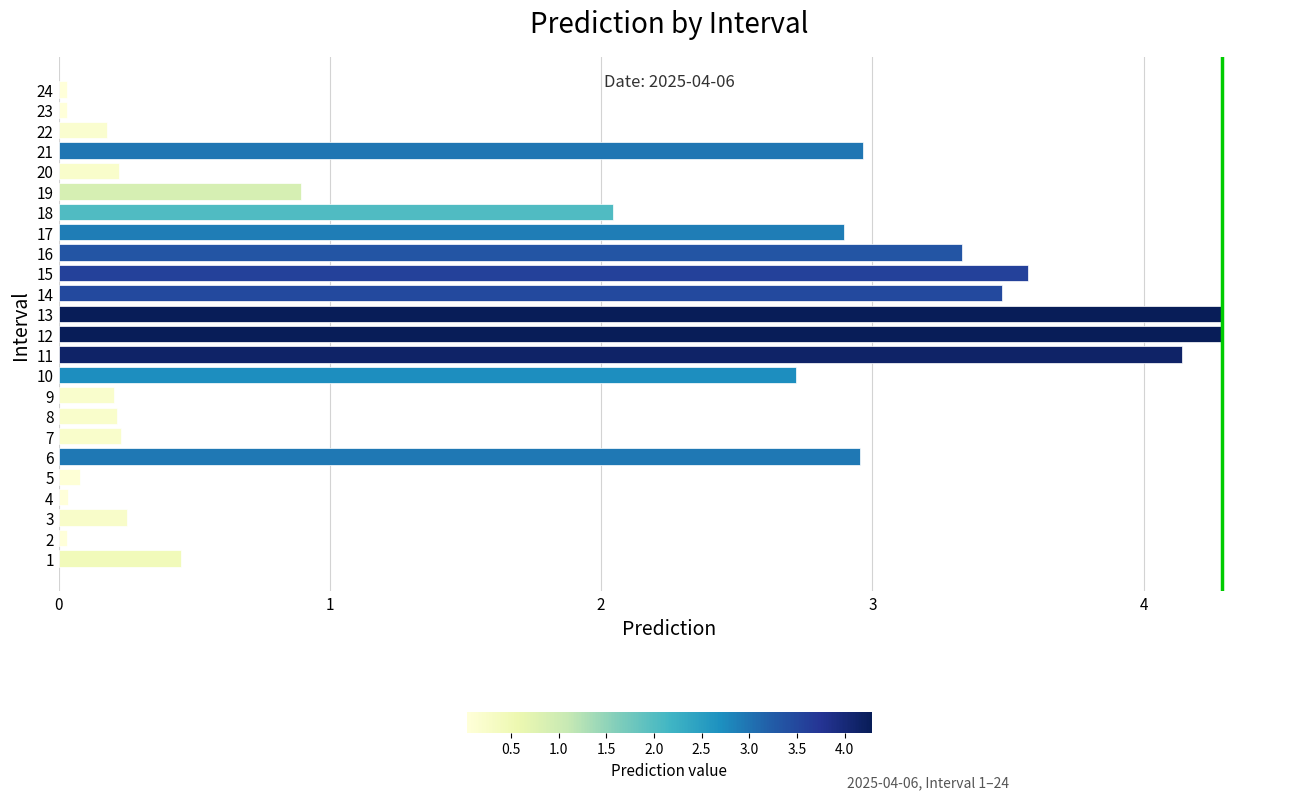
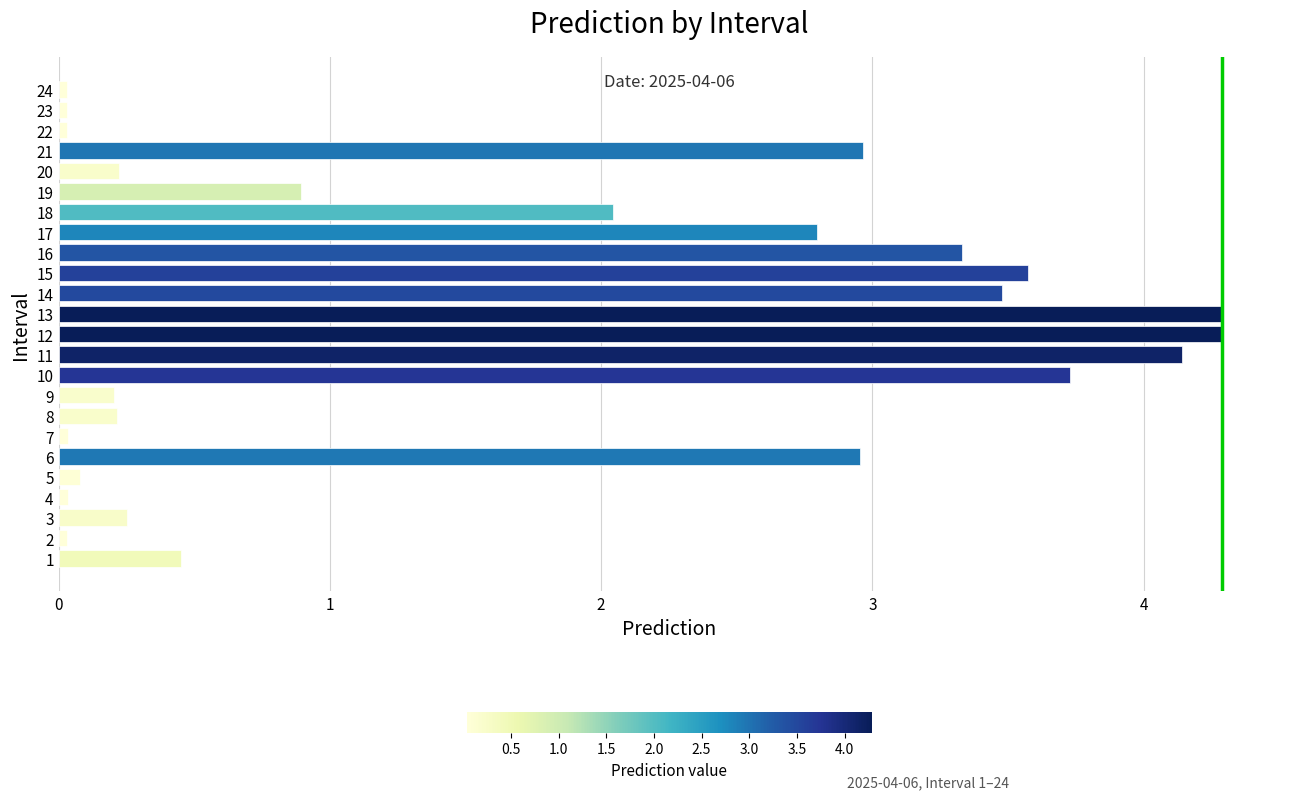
22: 0.18 -> 0.03
17: 2.90 -> 2.80
10: 2.72 -> 3.73
7: 0.23 -> 0.03
